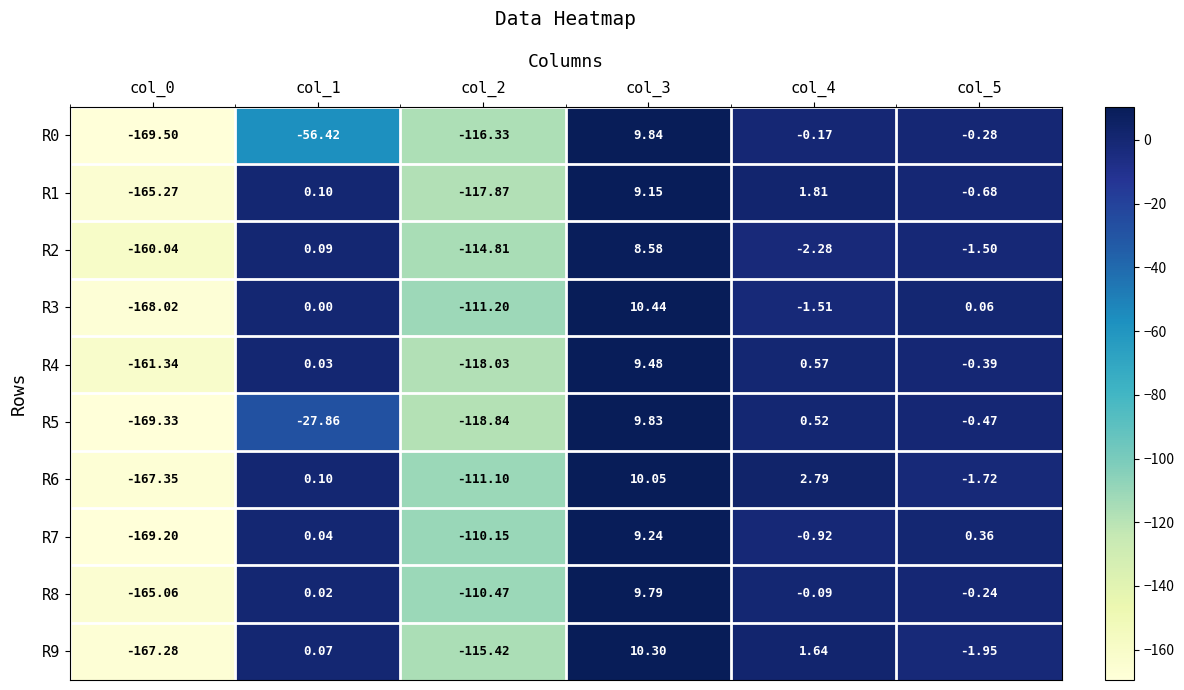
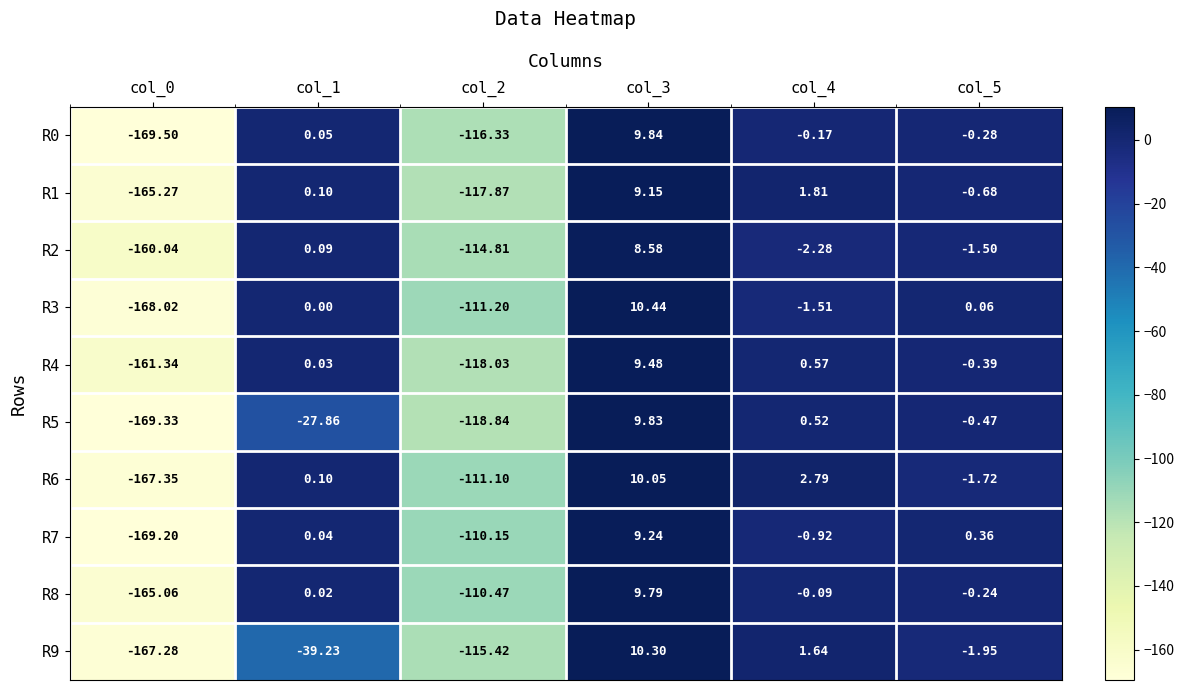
R0, col_1: -56.42 -> 0.05
R9, col_1: 0.07 -> -39.23
